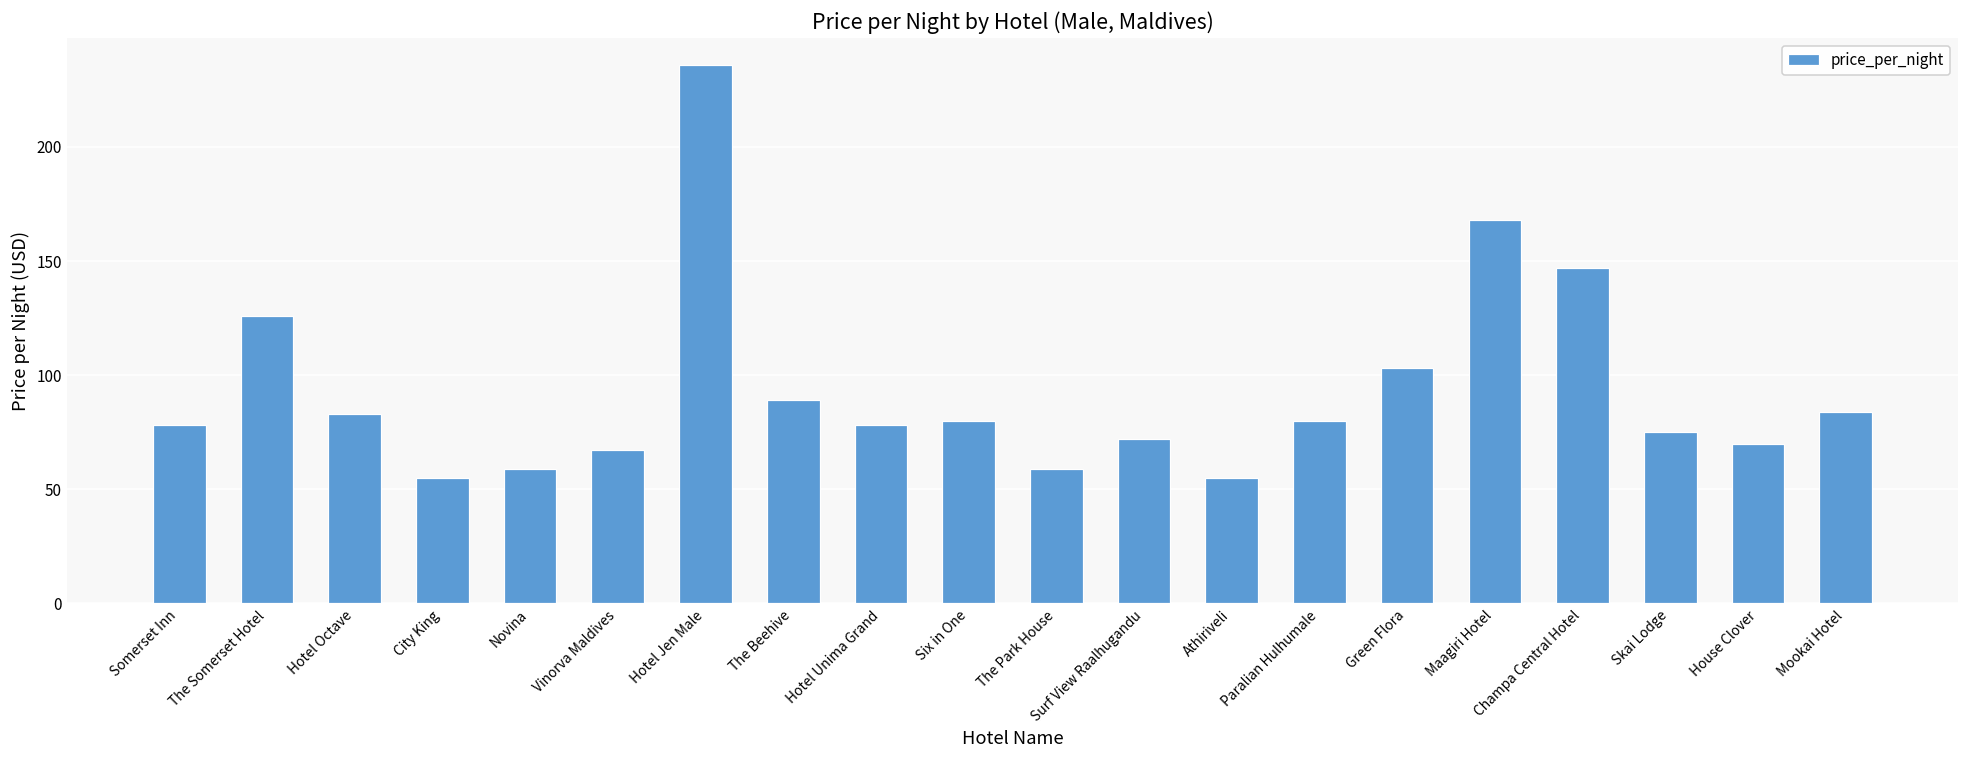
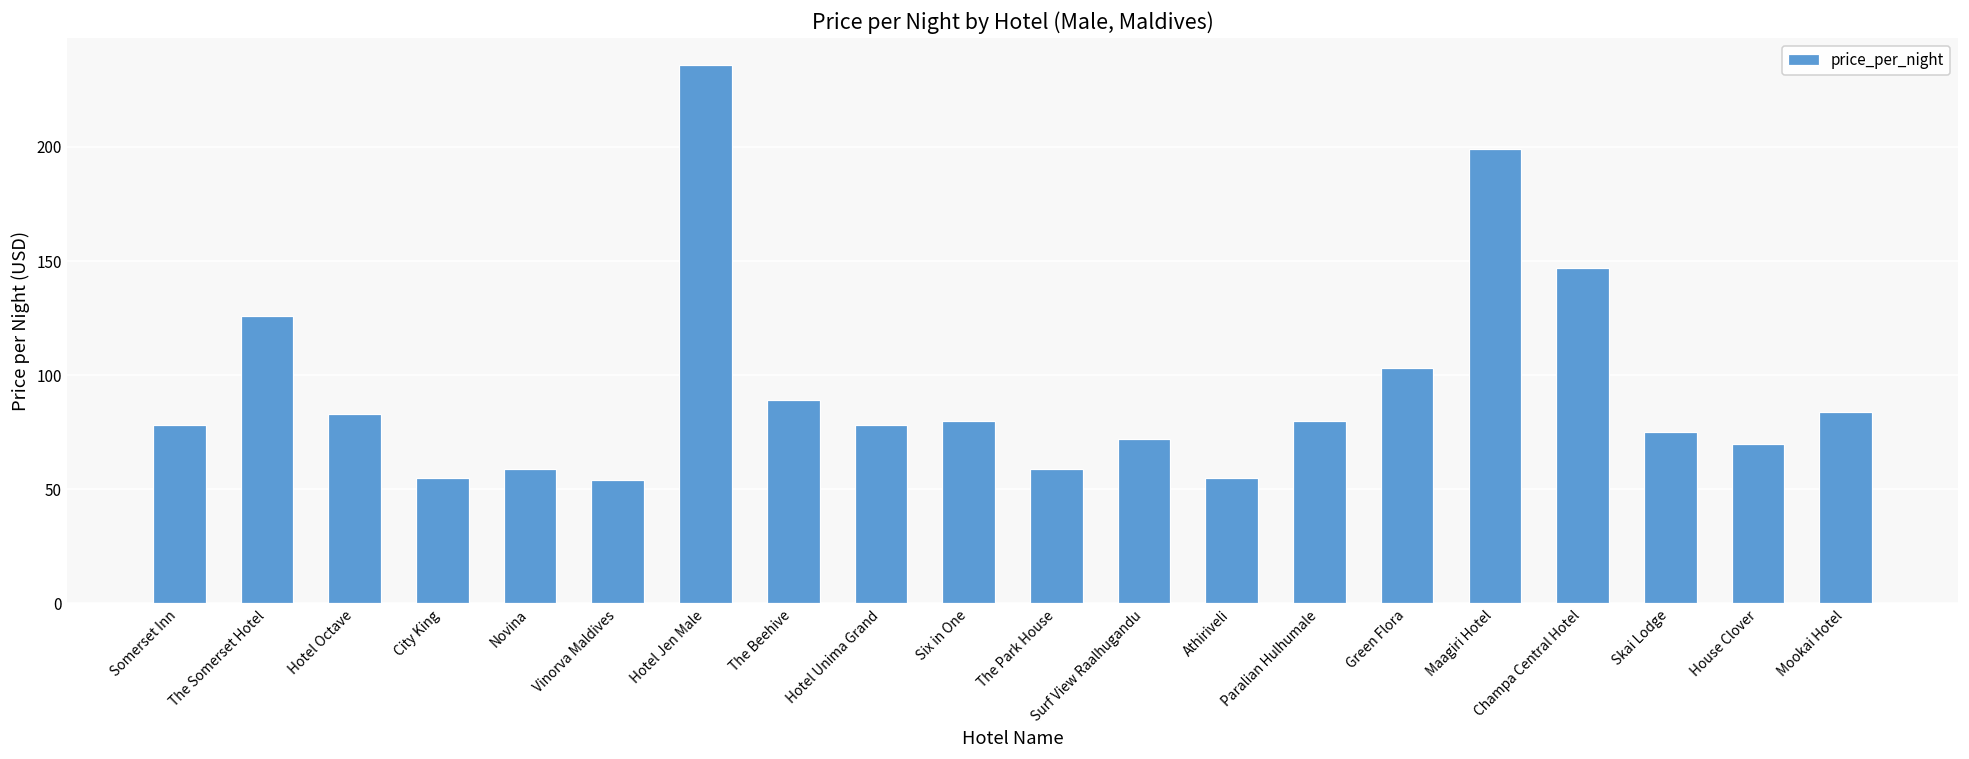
Vinorva Maldives: 67 -> 54
Maagiri Hotel: 168 -> 199
